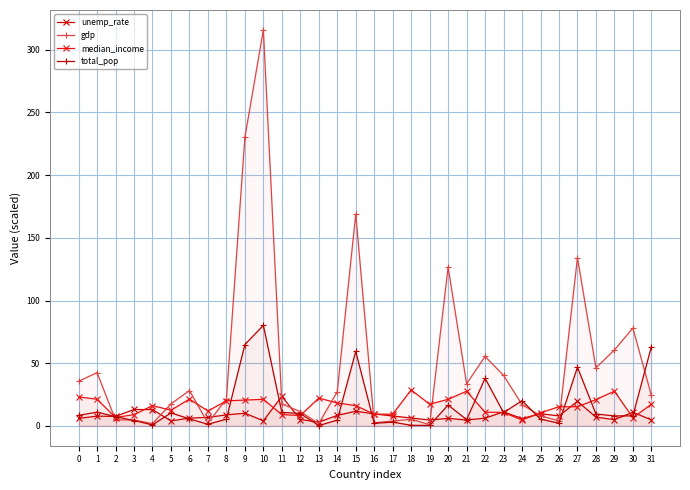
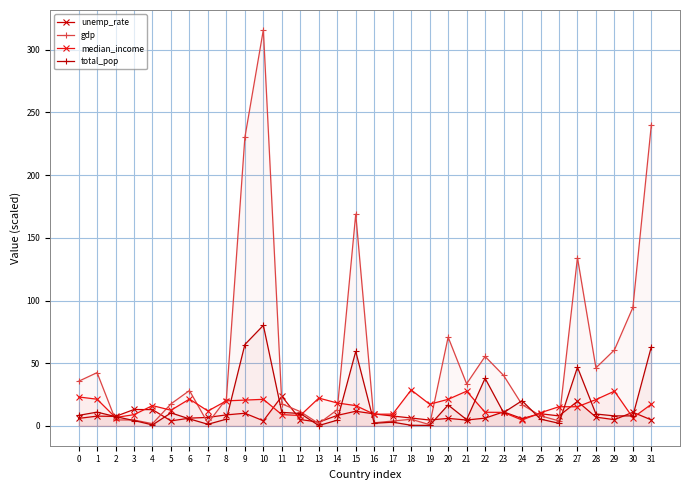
gdp, 14: 27 -> 13
gdp, 20: 127 -> 71
gdp, 30: 78 -> 95
gdp, 31: 24 -> 240
